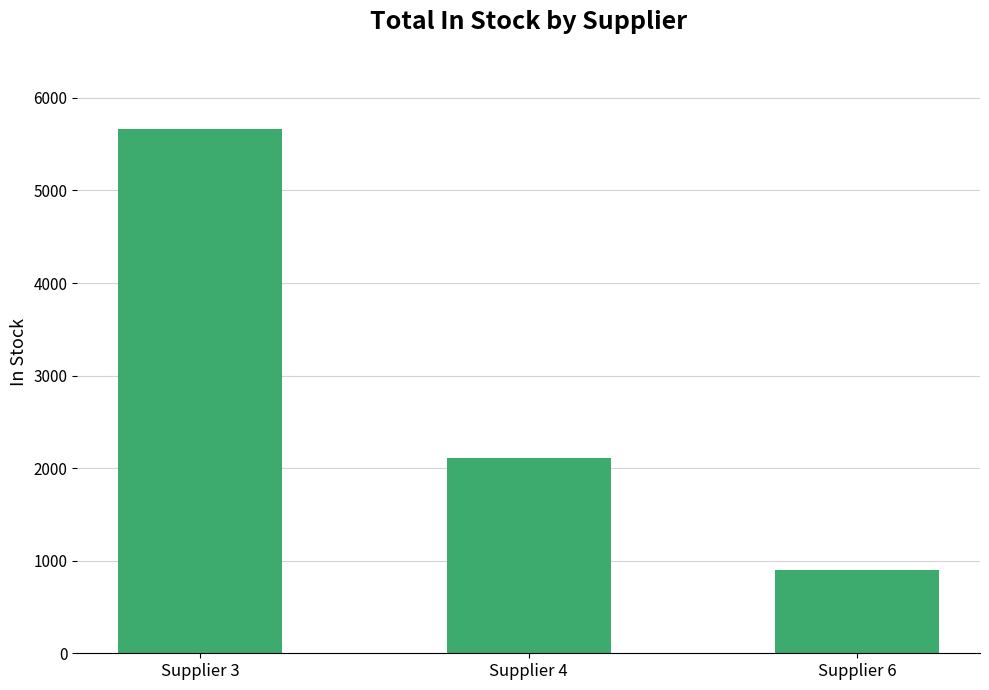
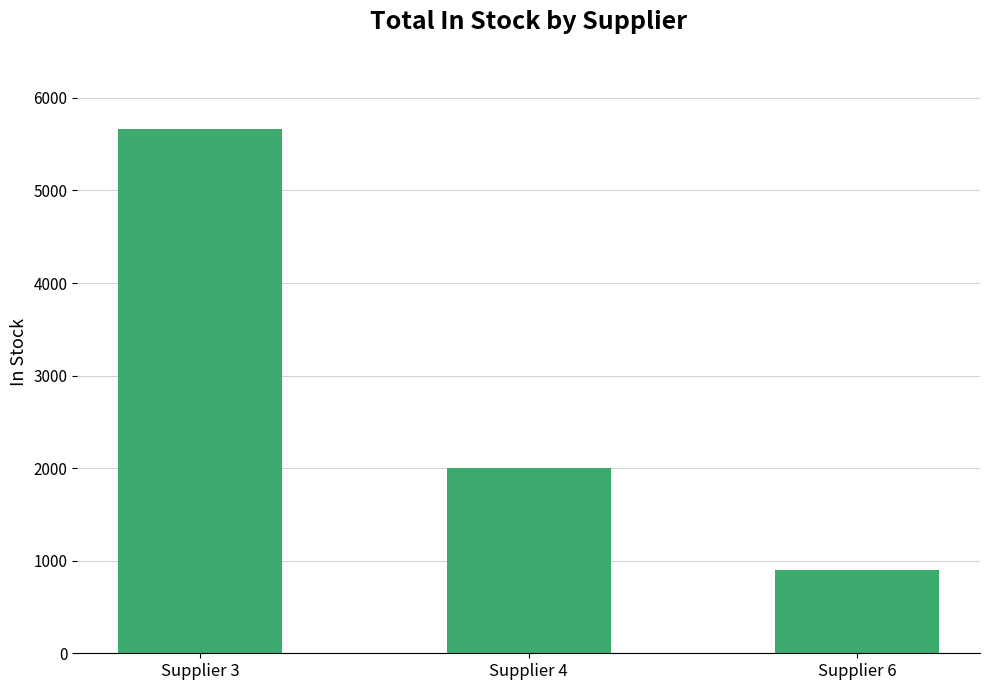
Supplier 4: 2100 -> 2000
